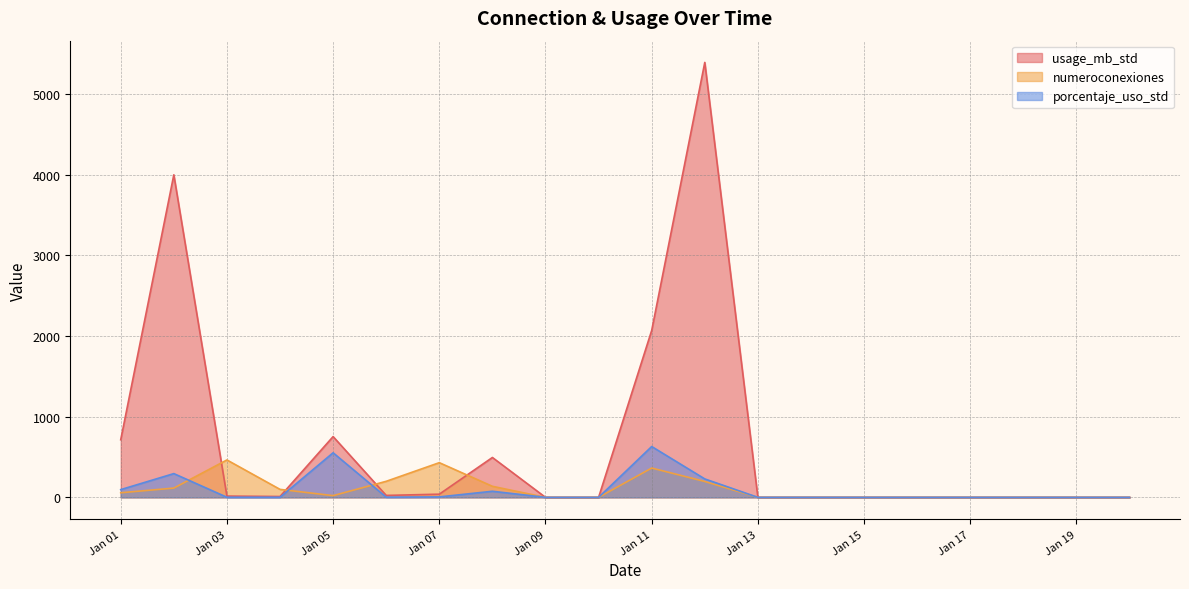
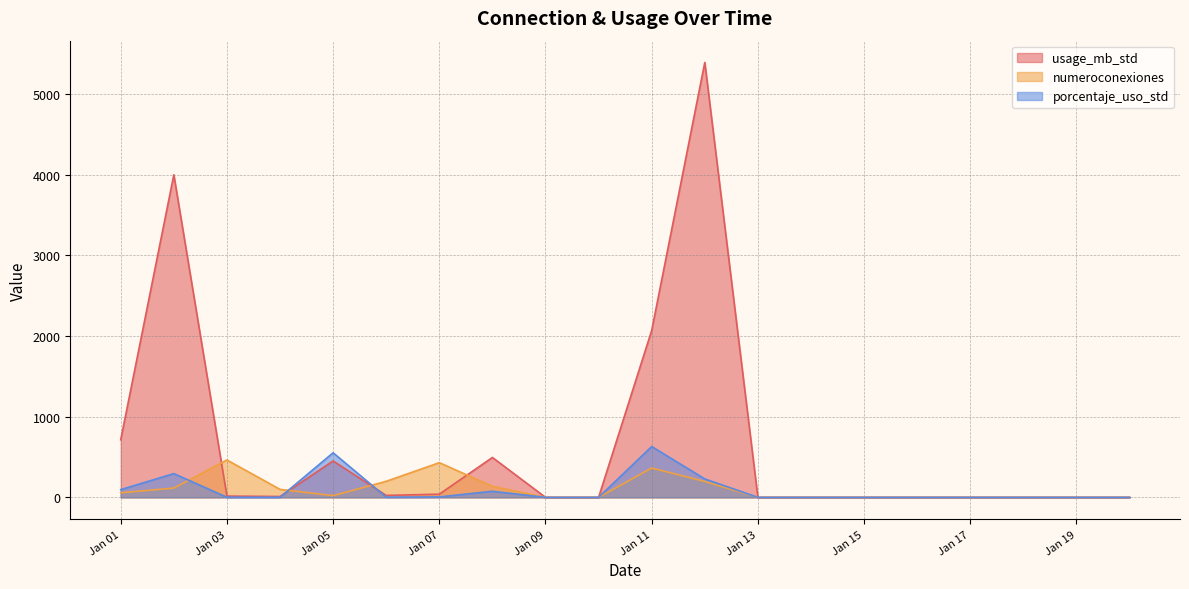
usage_mb_std, Jan 05: 800 -> 500
